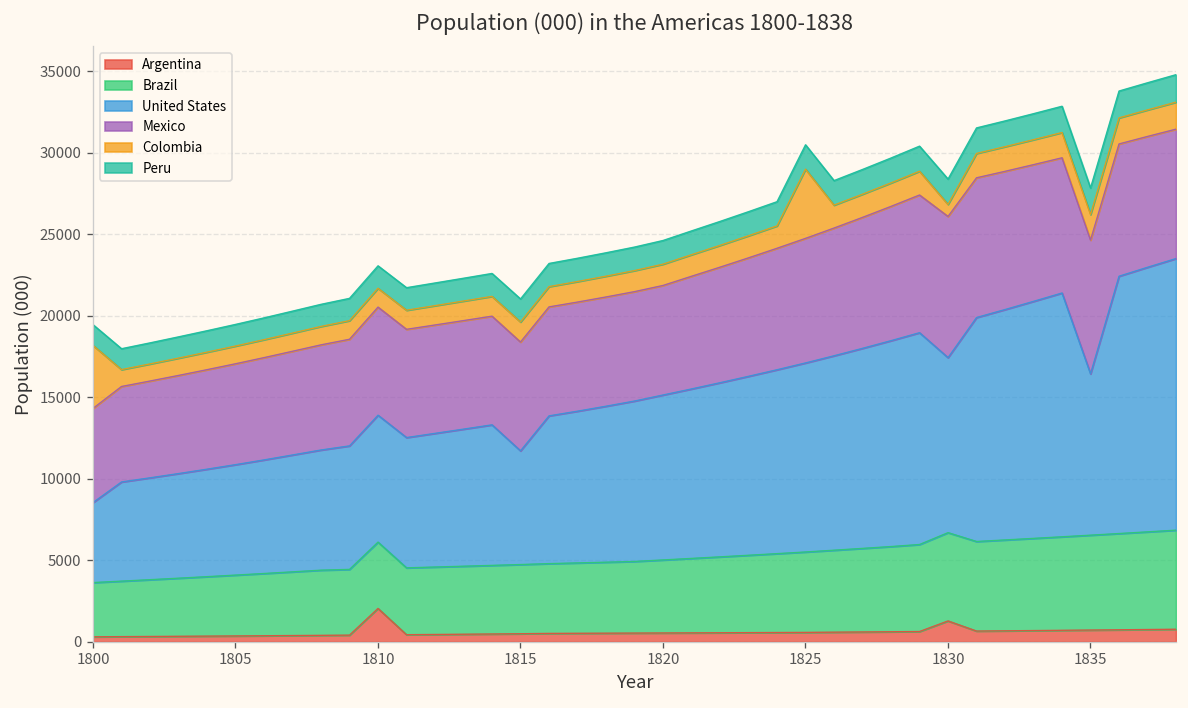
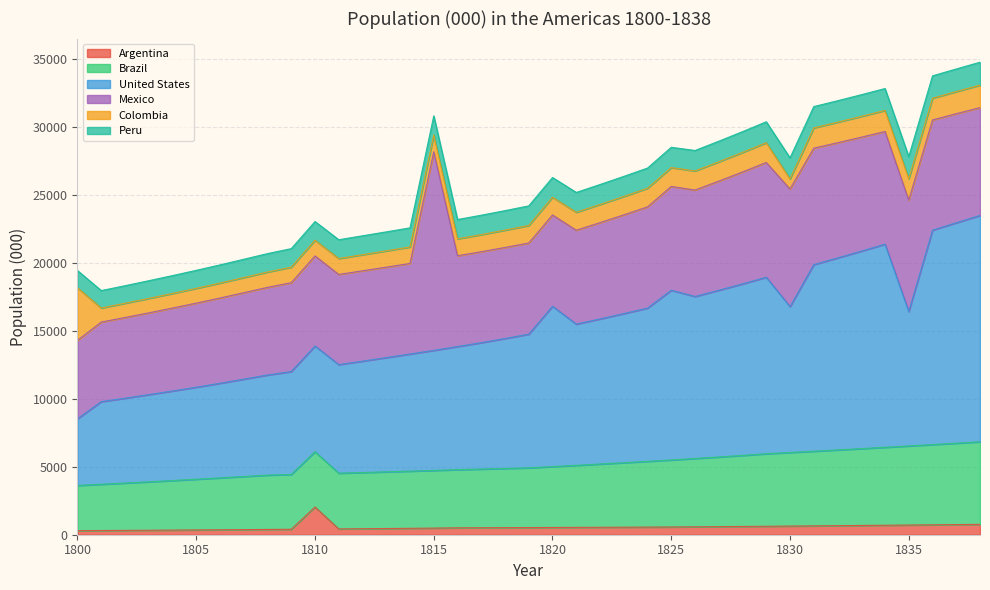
United States, 1815: 7000 -> 8800
Mexico, 1815: 6700 -> 14600
United States, 1820: 10100 -> 11800
United States, 1825: 11600 -> 12500
Colombia, 1825: 4200 -> 1400
Argentina, 1830: 1300 -> 600
